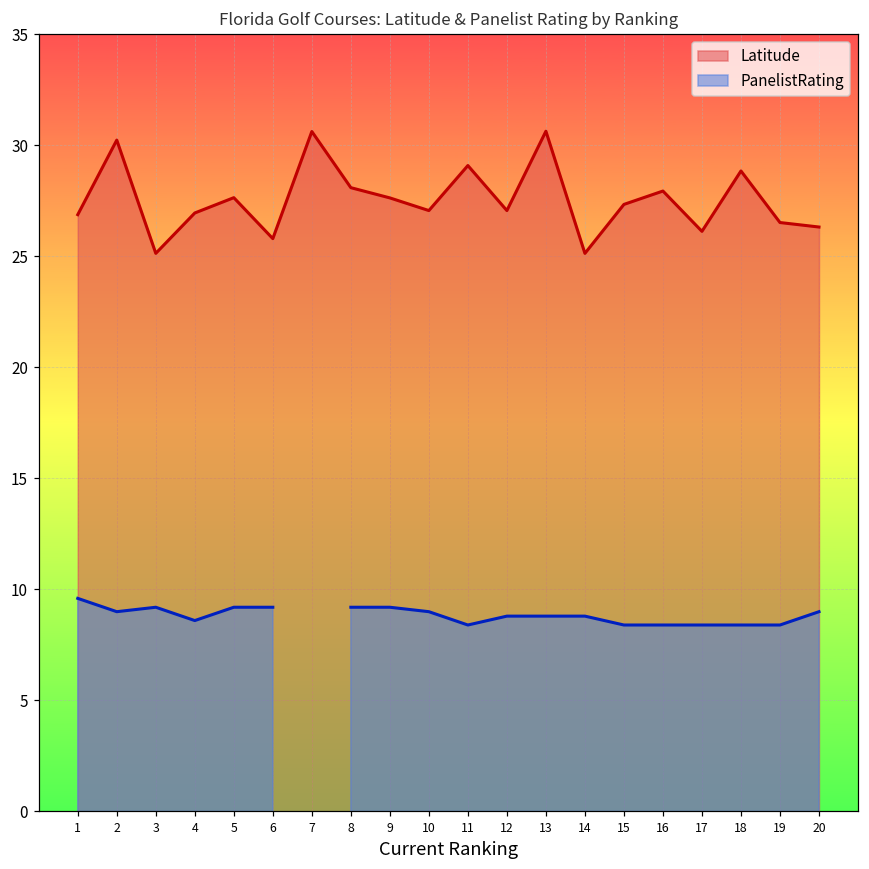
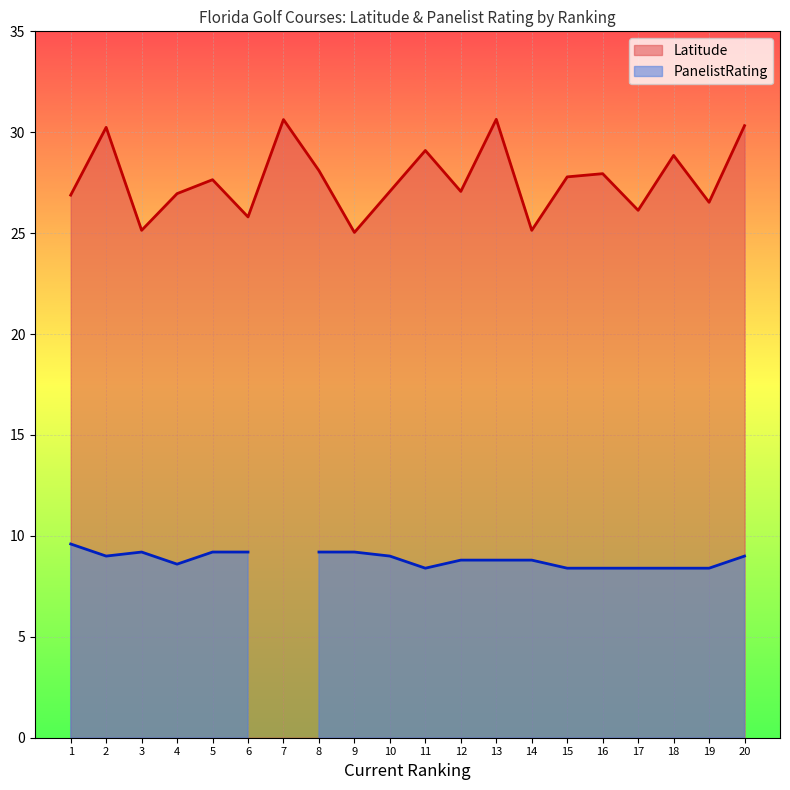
Latitude, 9: 27.6 -> 25.0
Latitude, 15: 27.3 -> 27.8
Latitude, 20: 26.3 -> 30.3
